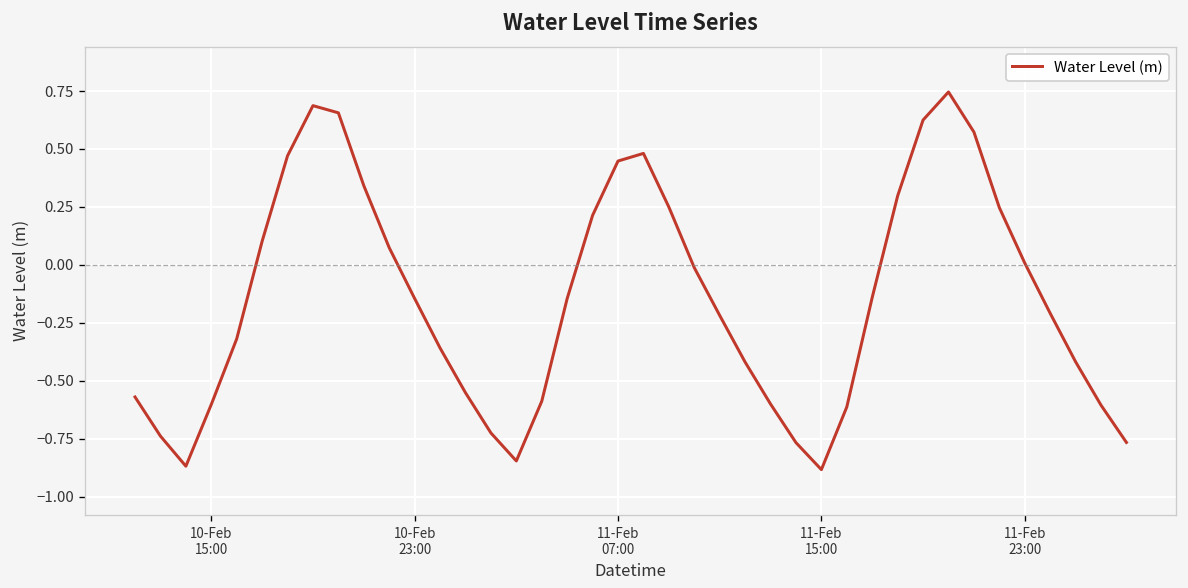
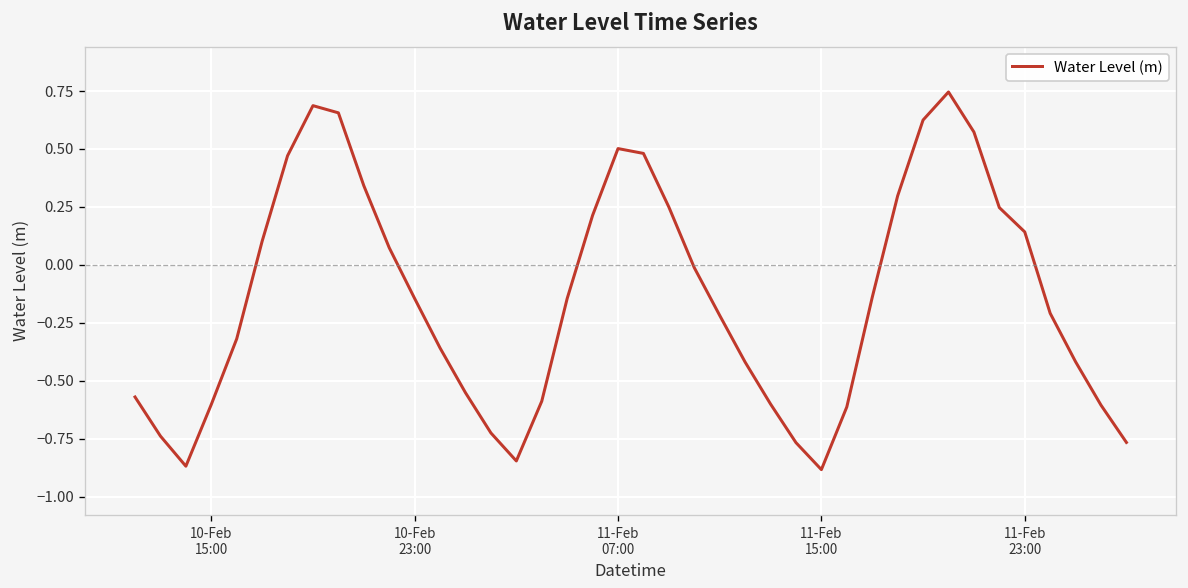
11-Feb 07:00: 0.45 -> 0.50
11-Feb 23:00: 0.01 -> 0.14
